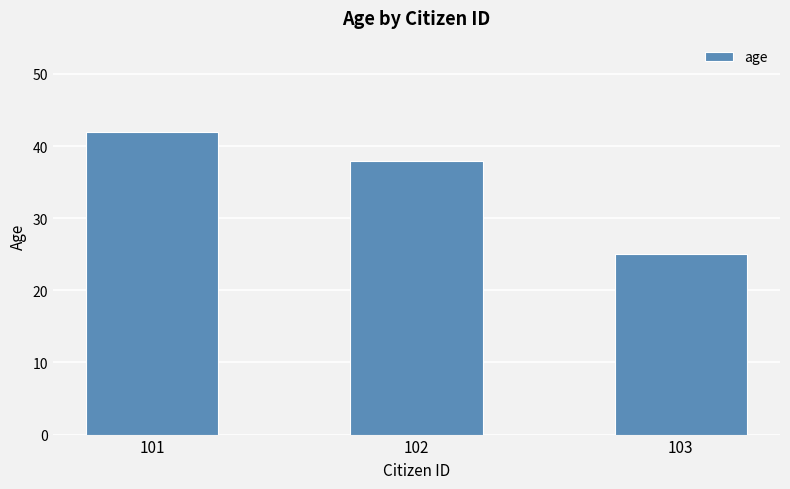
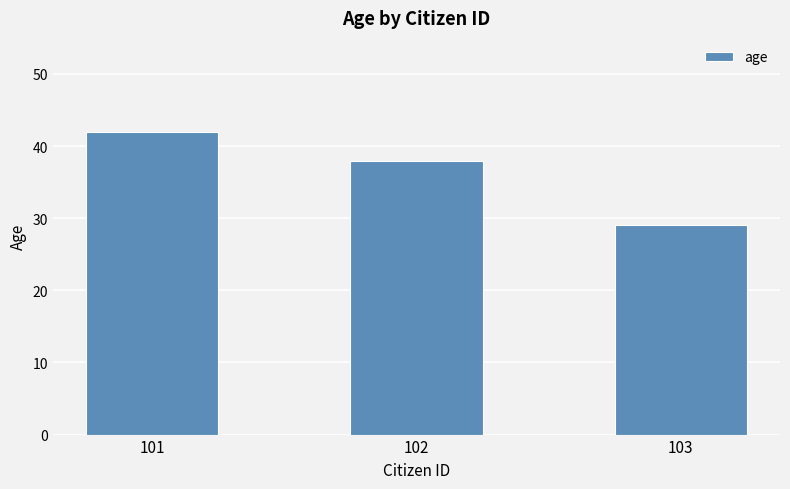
103: 25 -> 29
